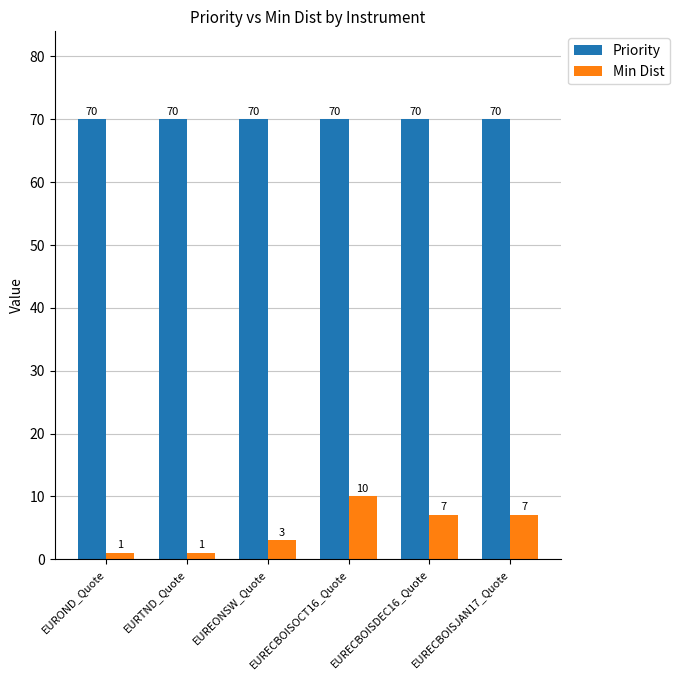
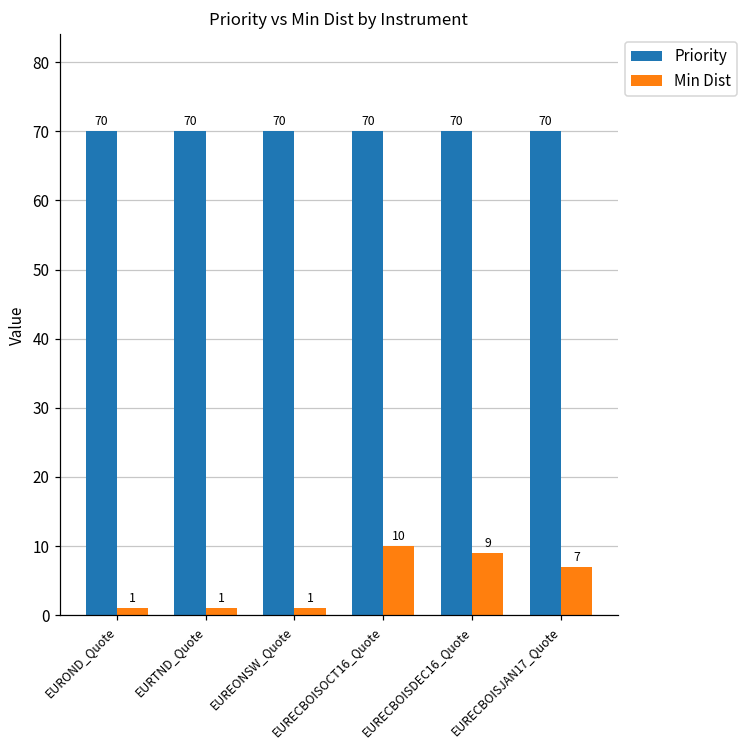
Min Dist, EUREONSW_Quote: 3 -> 1
Min Dist, EURECBOISDEC16_Quote: 7 -> 9
